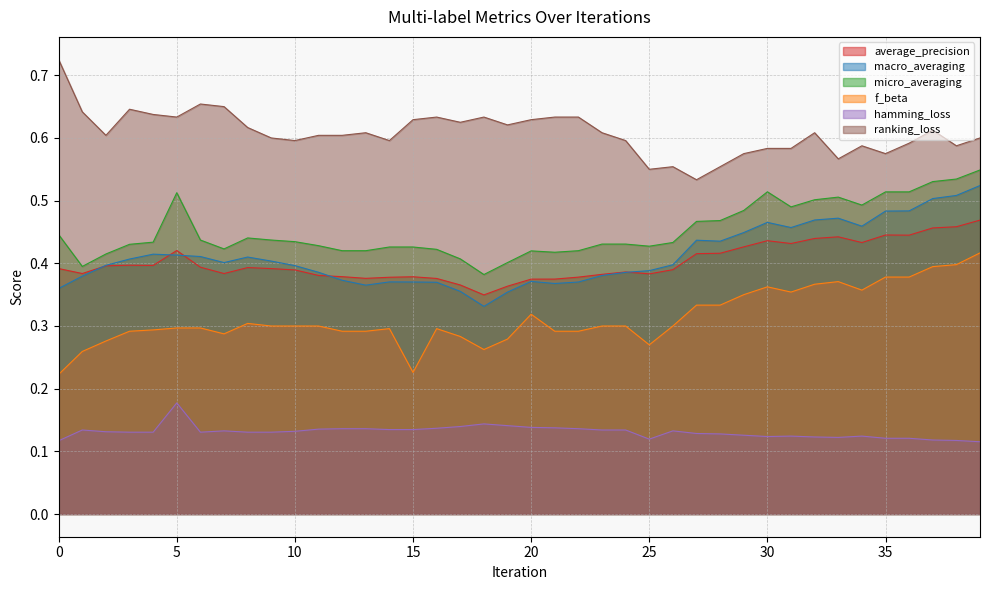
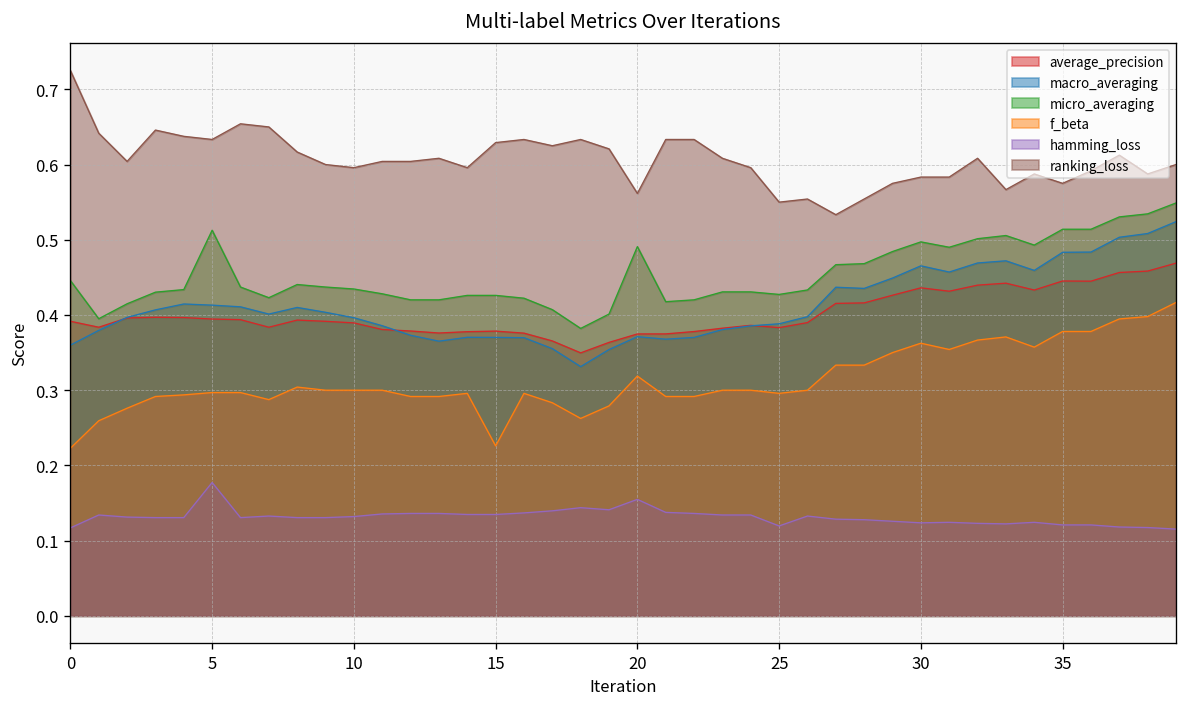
average_precision, 5: 0.42 -> 0.39
micro_averaging, 20: 0.42 -> 0.49
hamming_loss, 20: 0.14 -> 0.15
ranking_loss, 20: 0.63 -> 0.56
f_beta, 25: 0.27 -> 0.30
micro_averaging, 30: 0.51 -> 0.50
